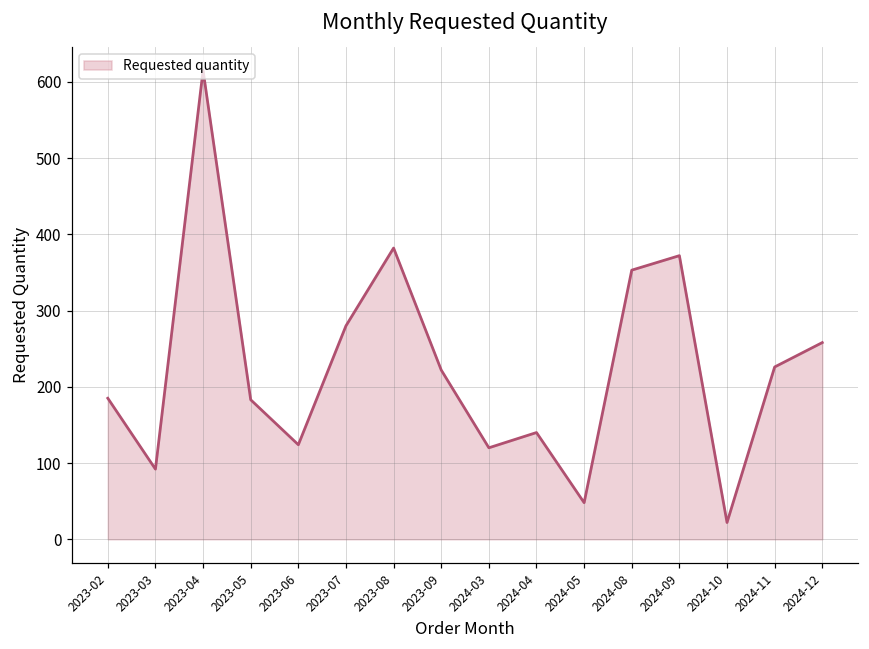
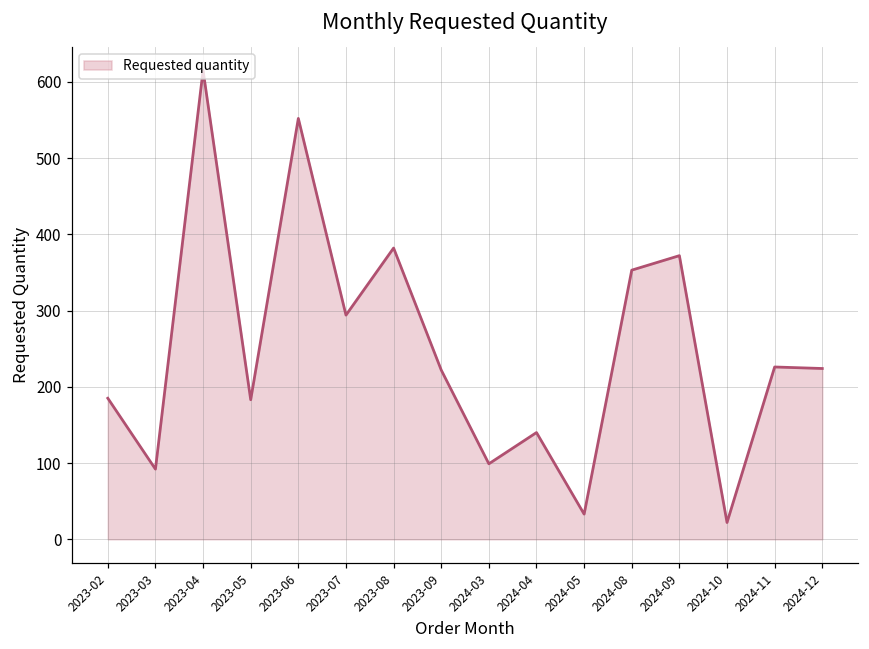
2023-06: 120 -> 550
2023-07: 280 -> 290
2024-03: 120 -> 100
2024-05: 50 -> 30
2024-12: 260 -> 220
